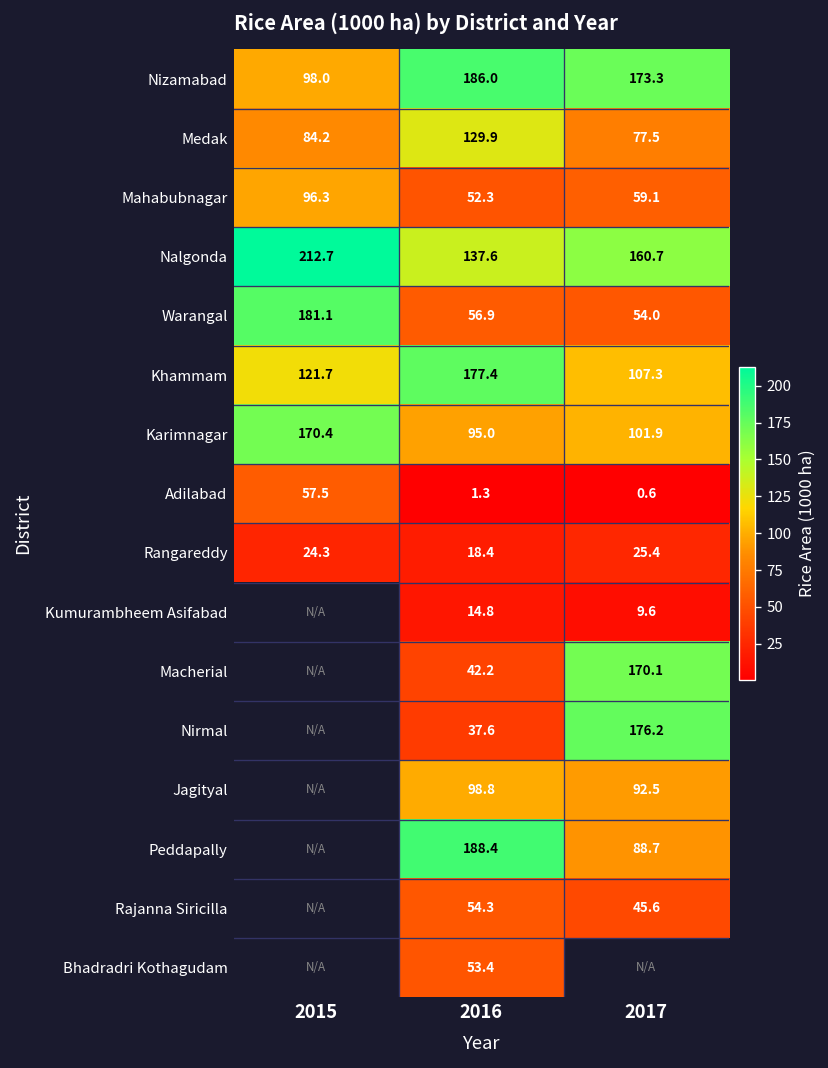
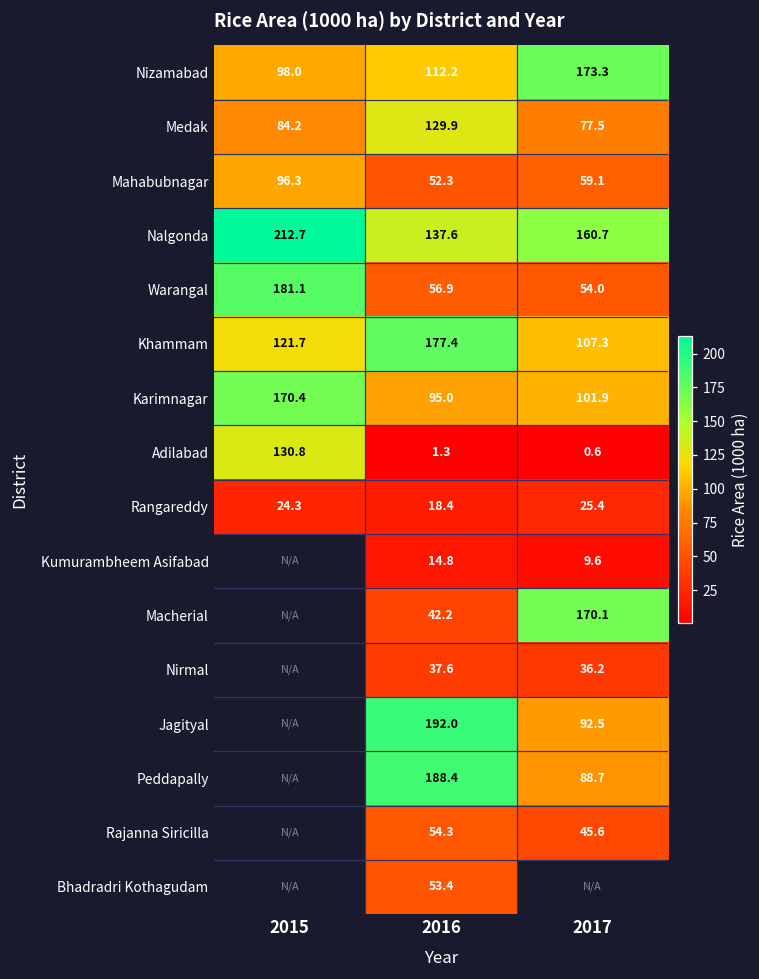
Nizamabad, 2016: 186.0 -> 112.2
Adilabad, 2015: 57.5 -> 130.8
Nirmal, 2017: 176.2 -> 36.2
Jagityal, 2016: 98.8 -> 192.0
